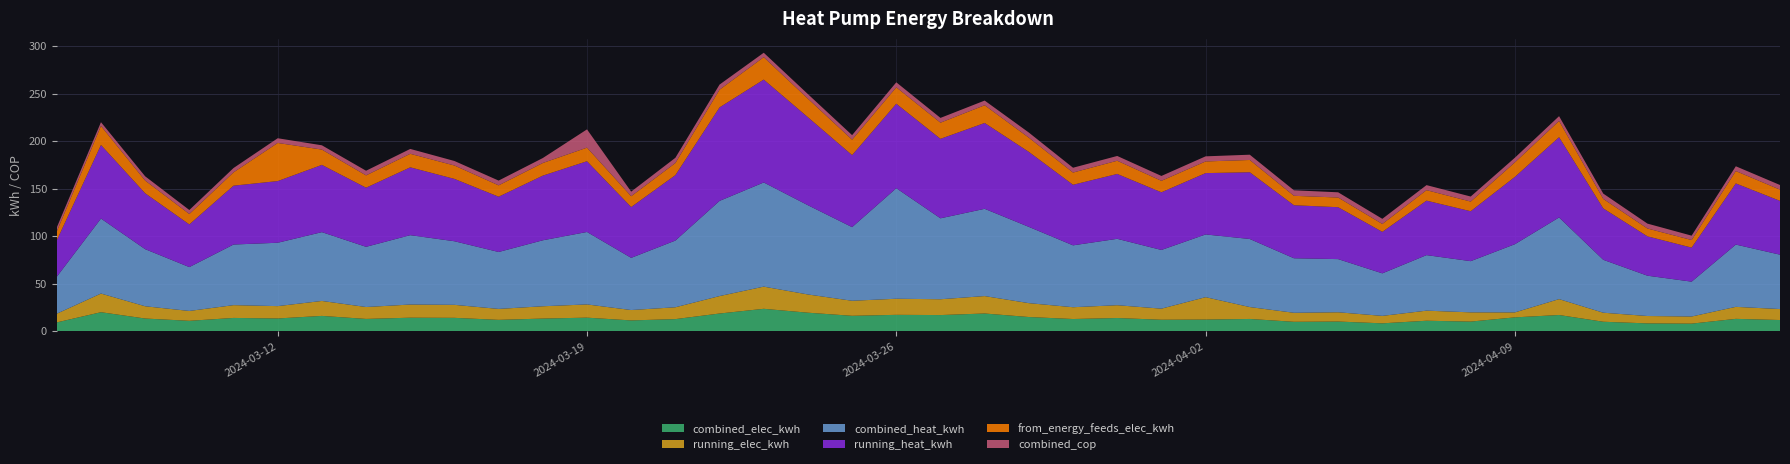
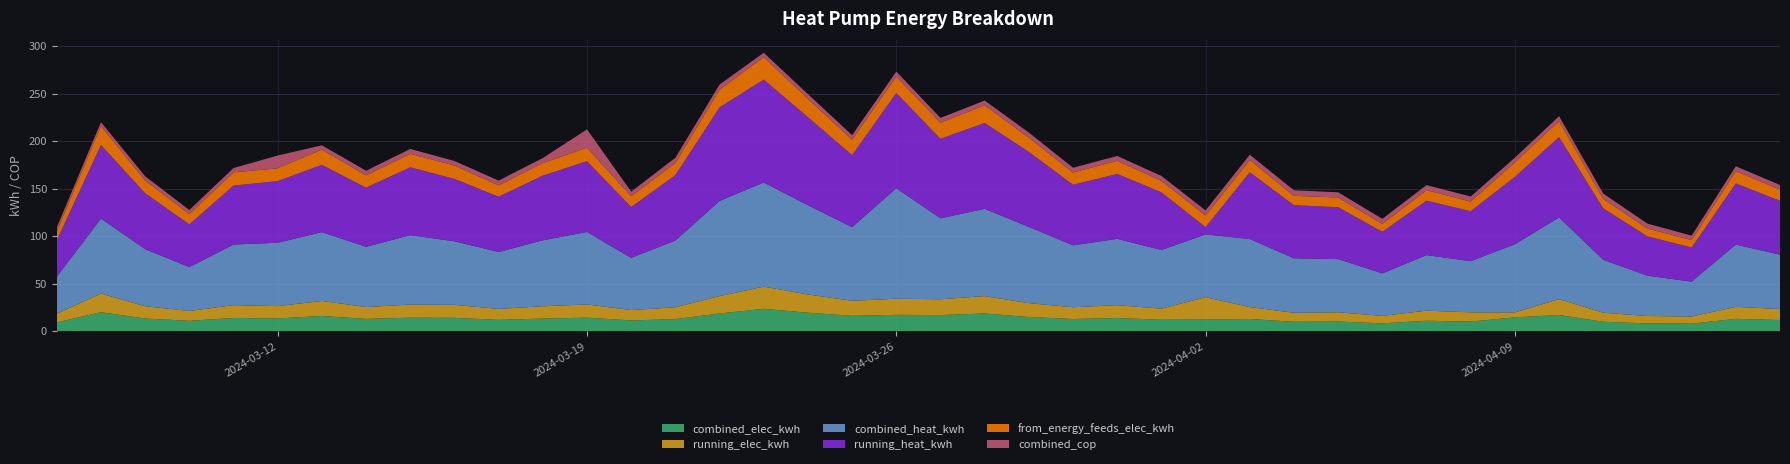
from_energy_feeds_elec_kwh, 2024-03-12: 40 -> 10
combined_cop, 2024-03-12: 0 -> 10
running_heat_kwh, 2024-03-26: 90 -> 100
running_heat_kwh, 2024-04-02: 60 -> 10
